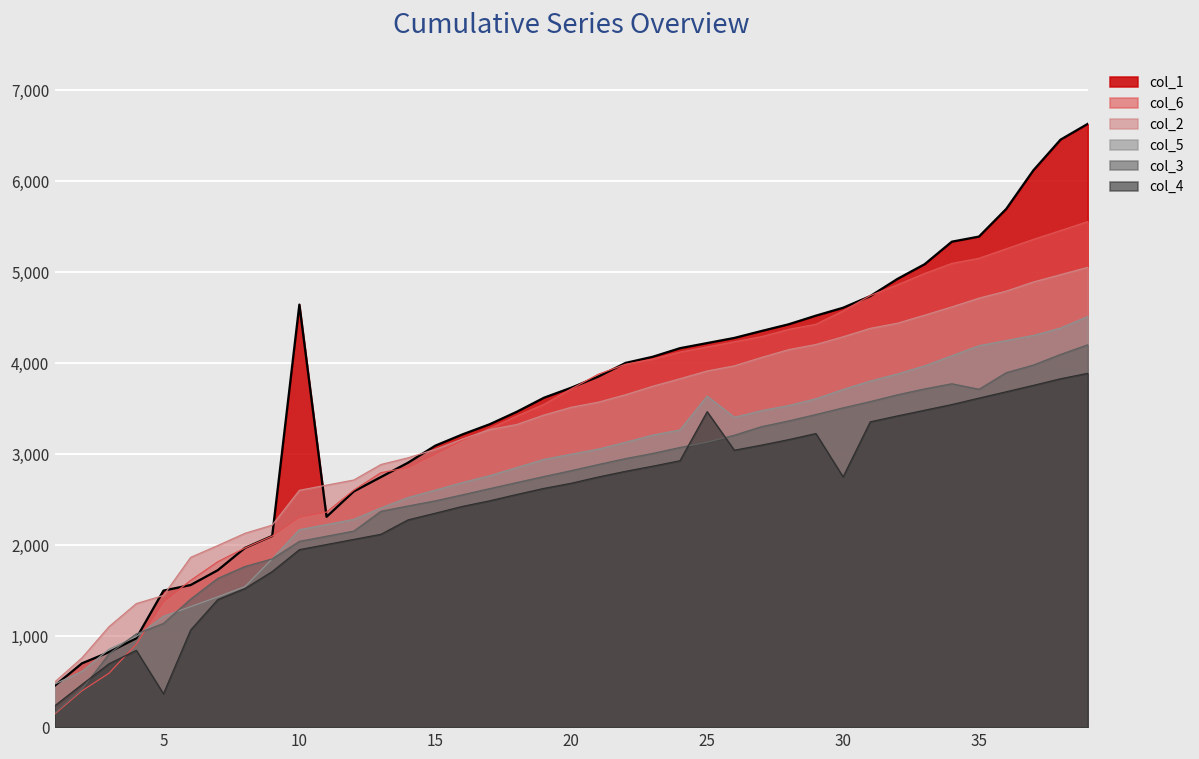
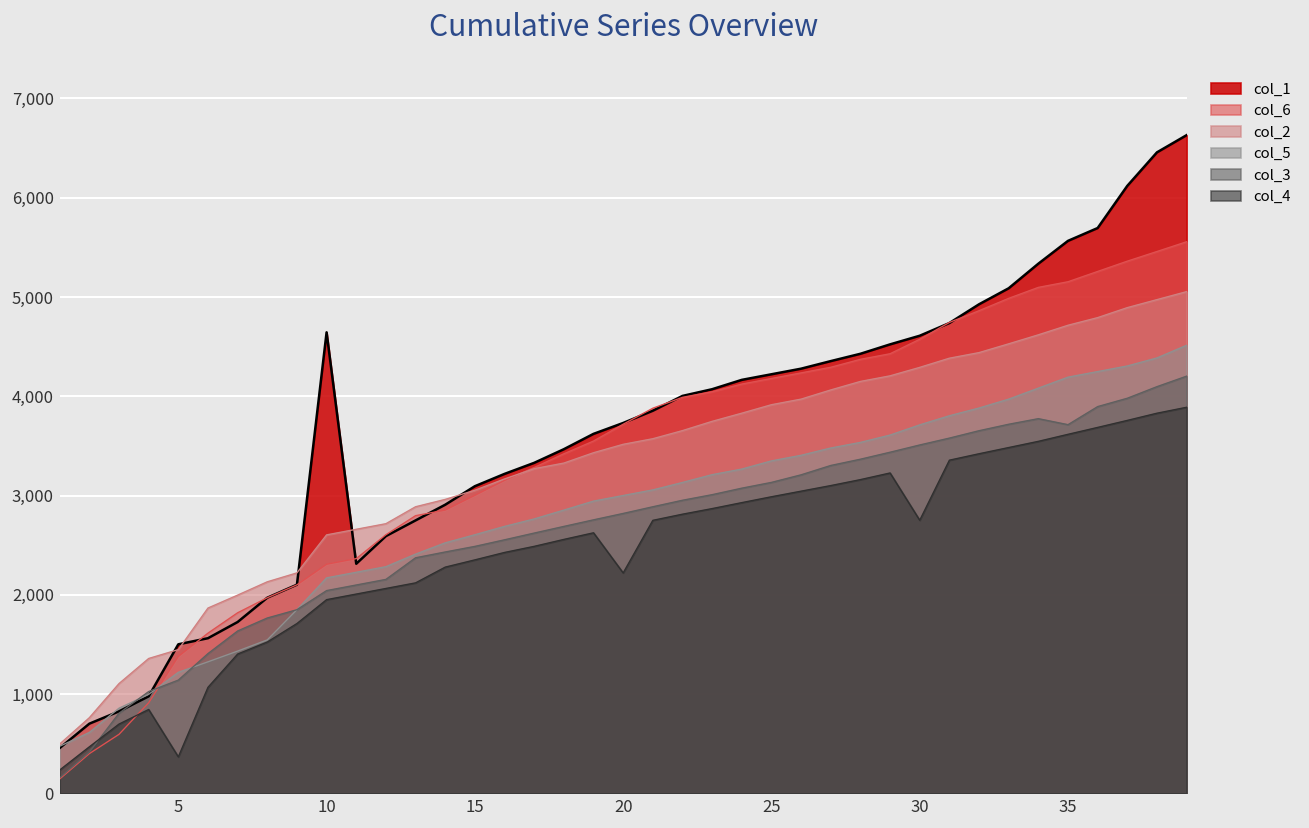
col_4, 20: 2,700 -> 2,200
col_5, 25: 3,600 -> 3,300
col_4, 25: 3,500 -> 3,000
col_1, 35: 5,400 -> 5,600
